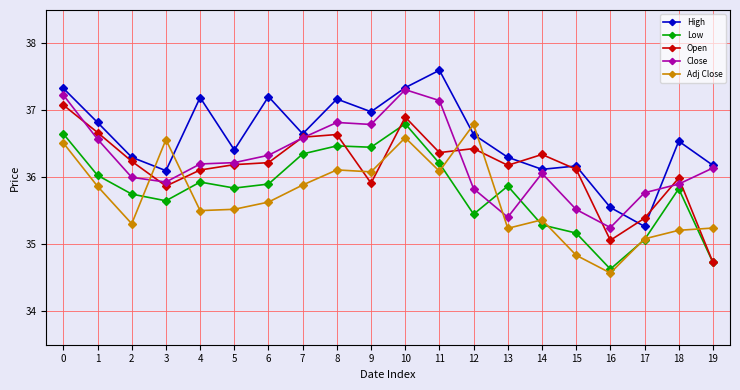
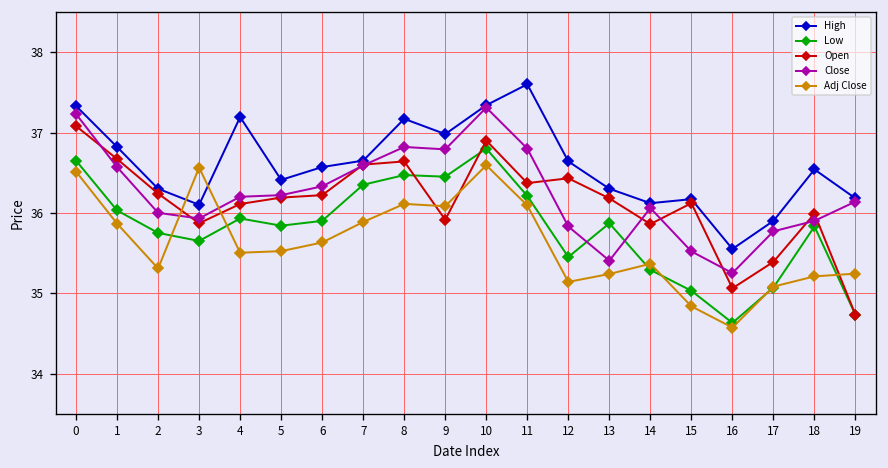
High, 6: 37.2 -> 36.6
Close, 11: 37.1 -> 36.8
Adj Close, 12: 36.8 -> 35.1
Open, 14: 36.3 -> 35.9
Low, 15: 35.2 -> 35.0
High, 17: 35.3 -> 35.9
